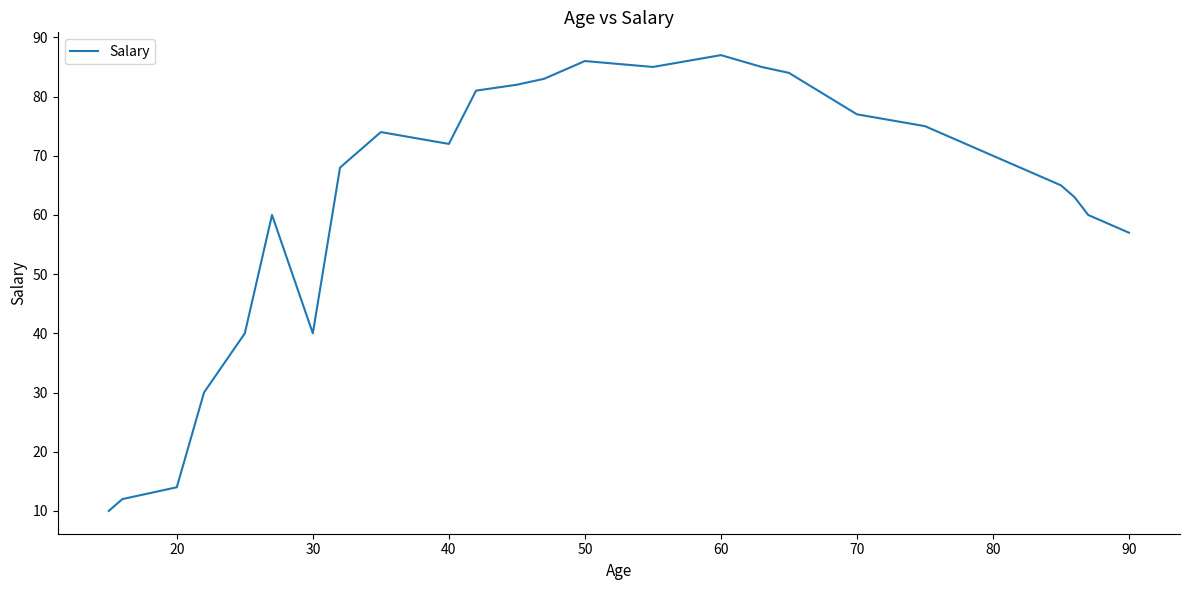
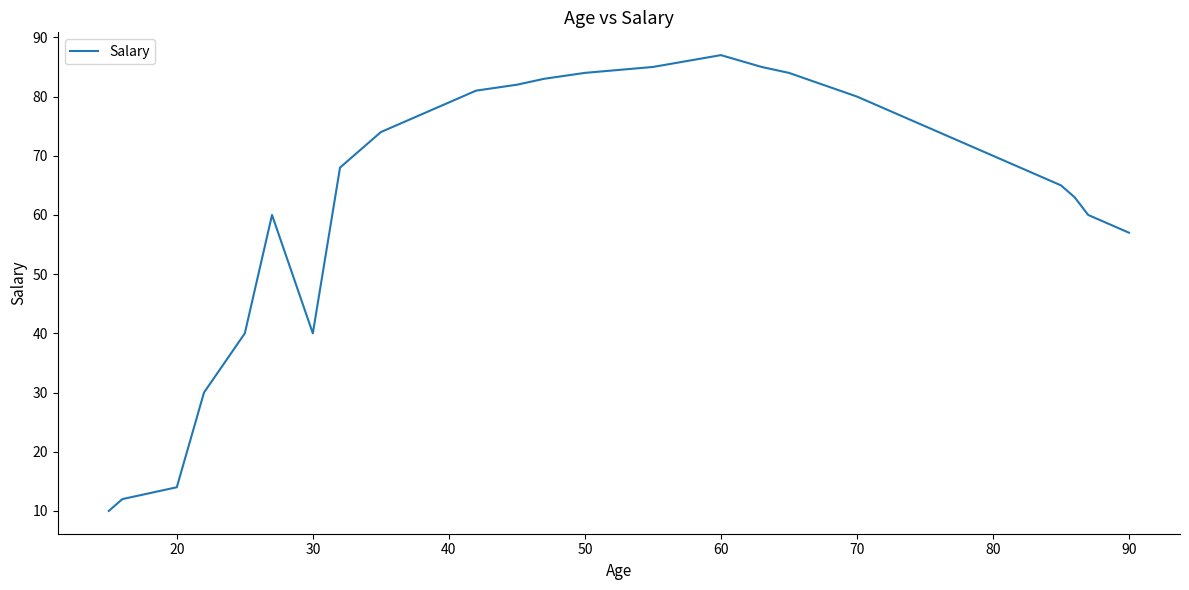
40: 72 -> 79
50: 86 -> 84
70: 77 -> 80
